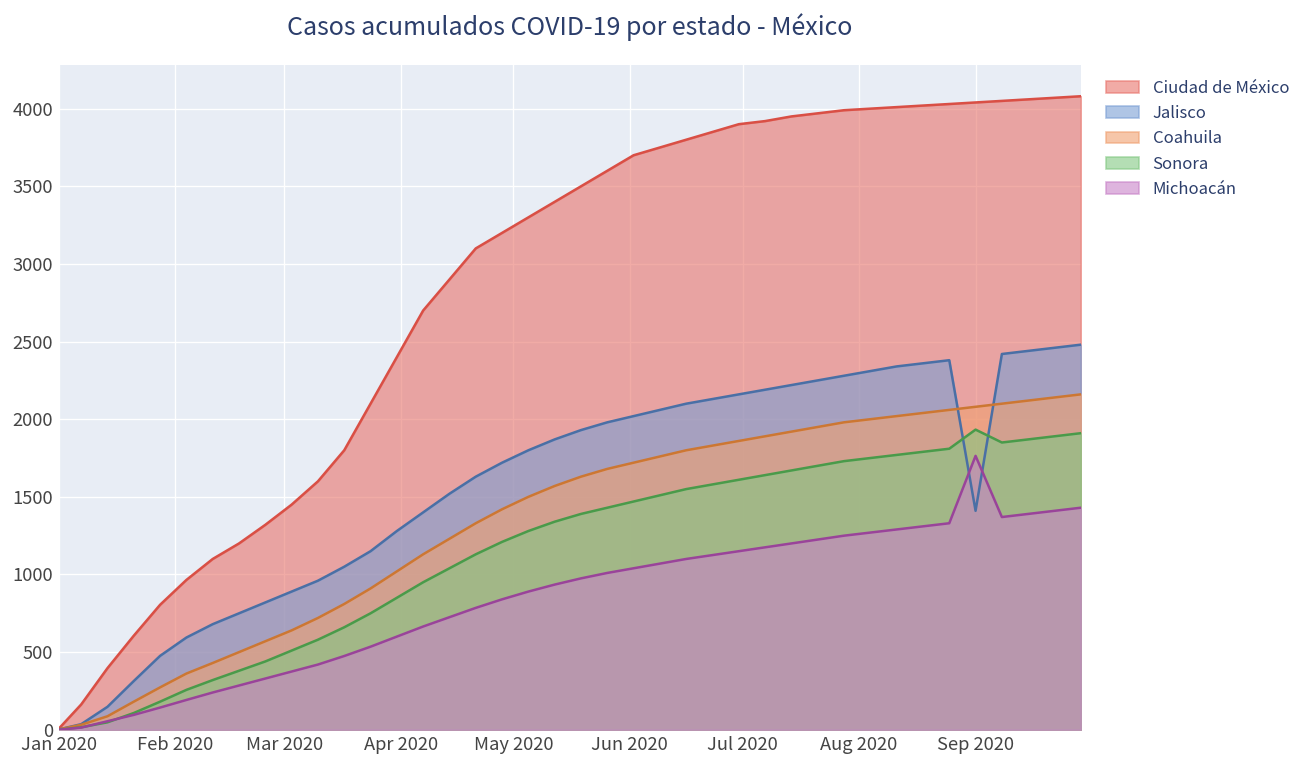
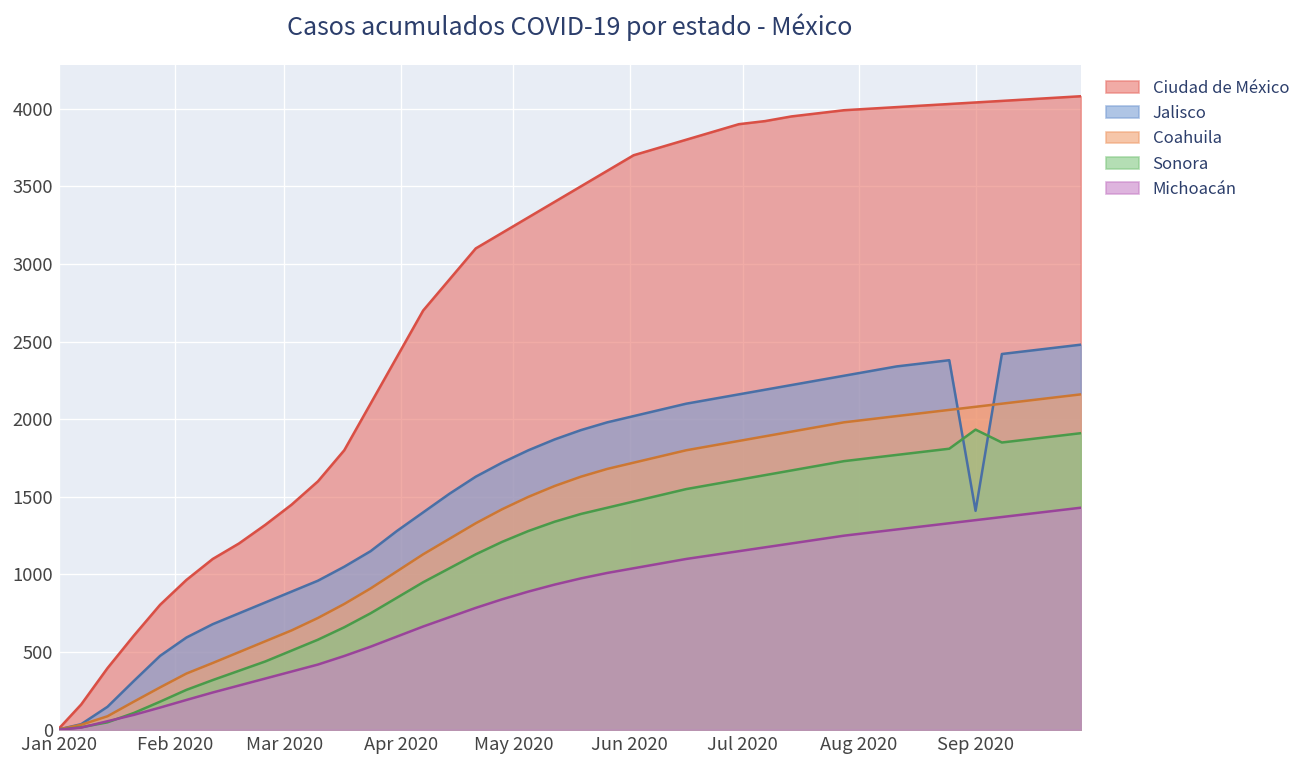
Michoacán, Sep 2020: 1760 -> 1350
